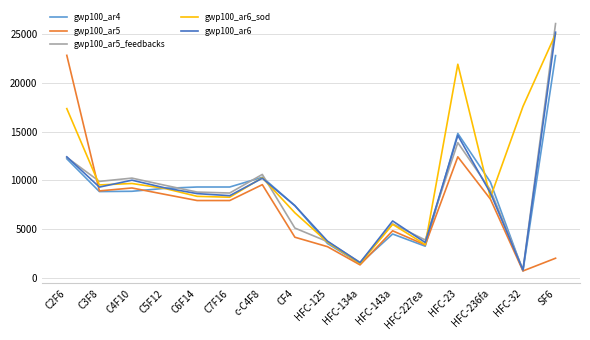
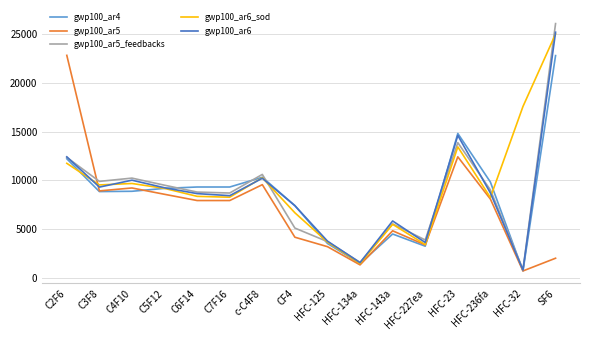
gwp100_ar6_sod, C2F6: 17000 -> 12000
gwp100_ar6_sod, HFC-23: 22000 -> 13000
